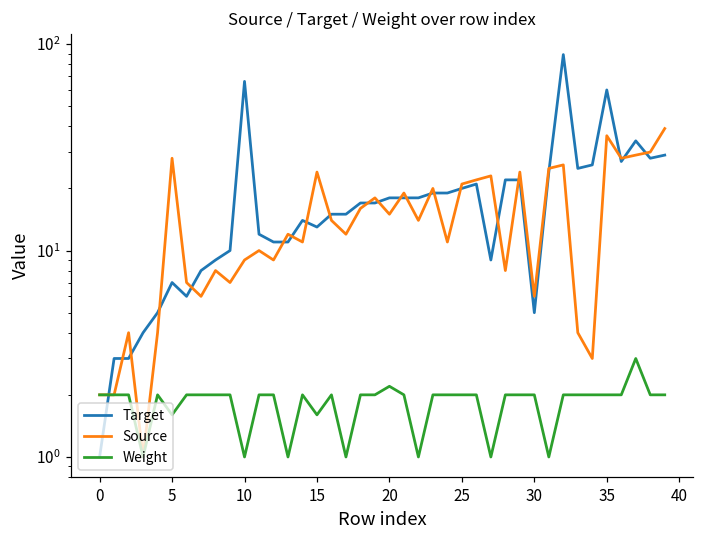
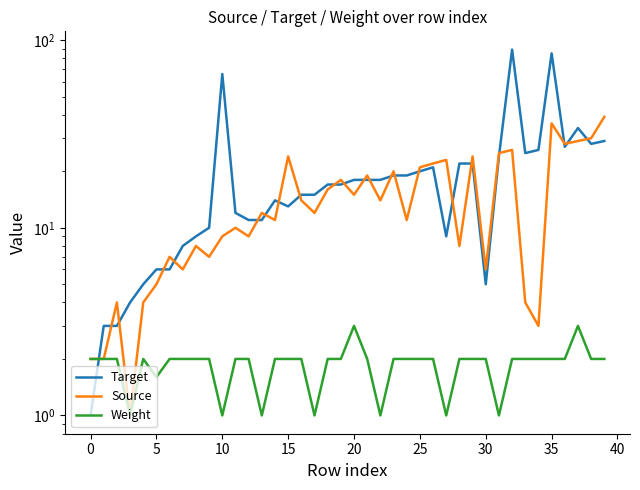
Target, 5: 7 -> 6
Source, 5: 28 -> 5
Weight, 15: 1.6 -> 2.0
Weight, 20: 2.2 -> 3.0
Target, 35: 60 -> 90
